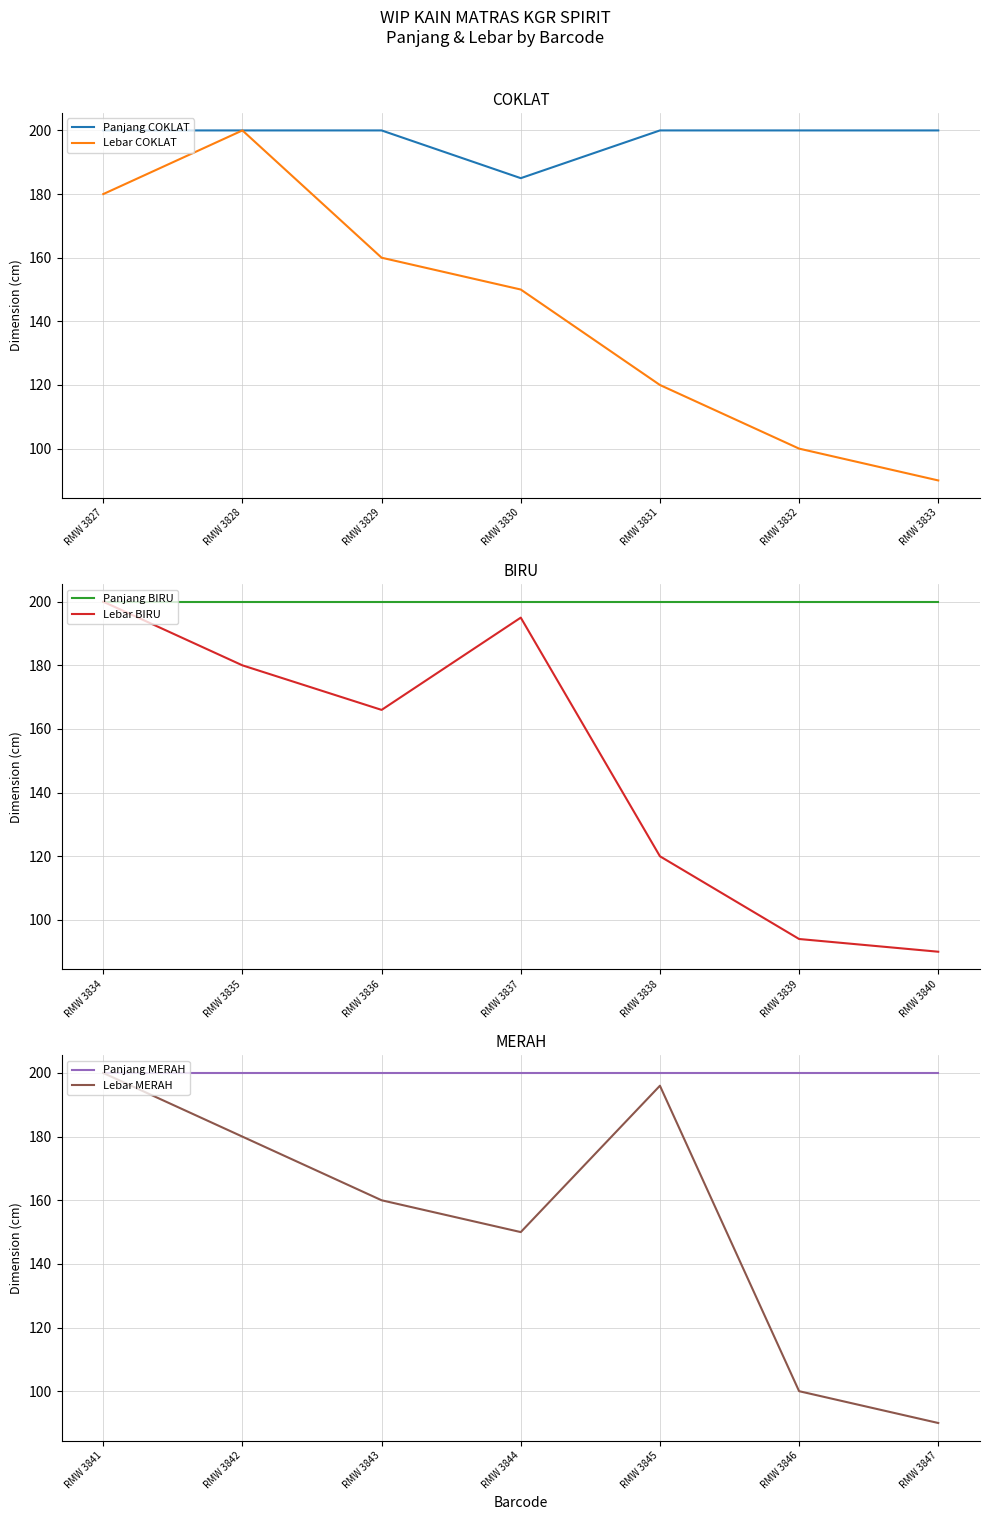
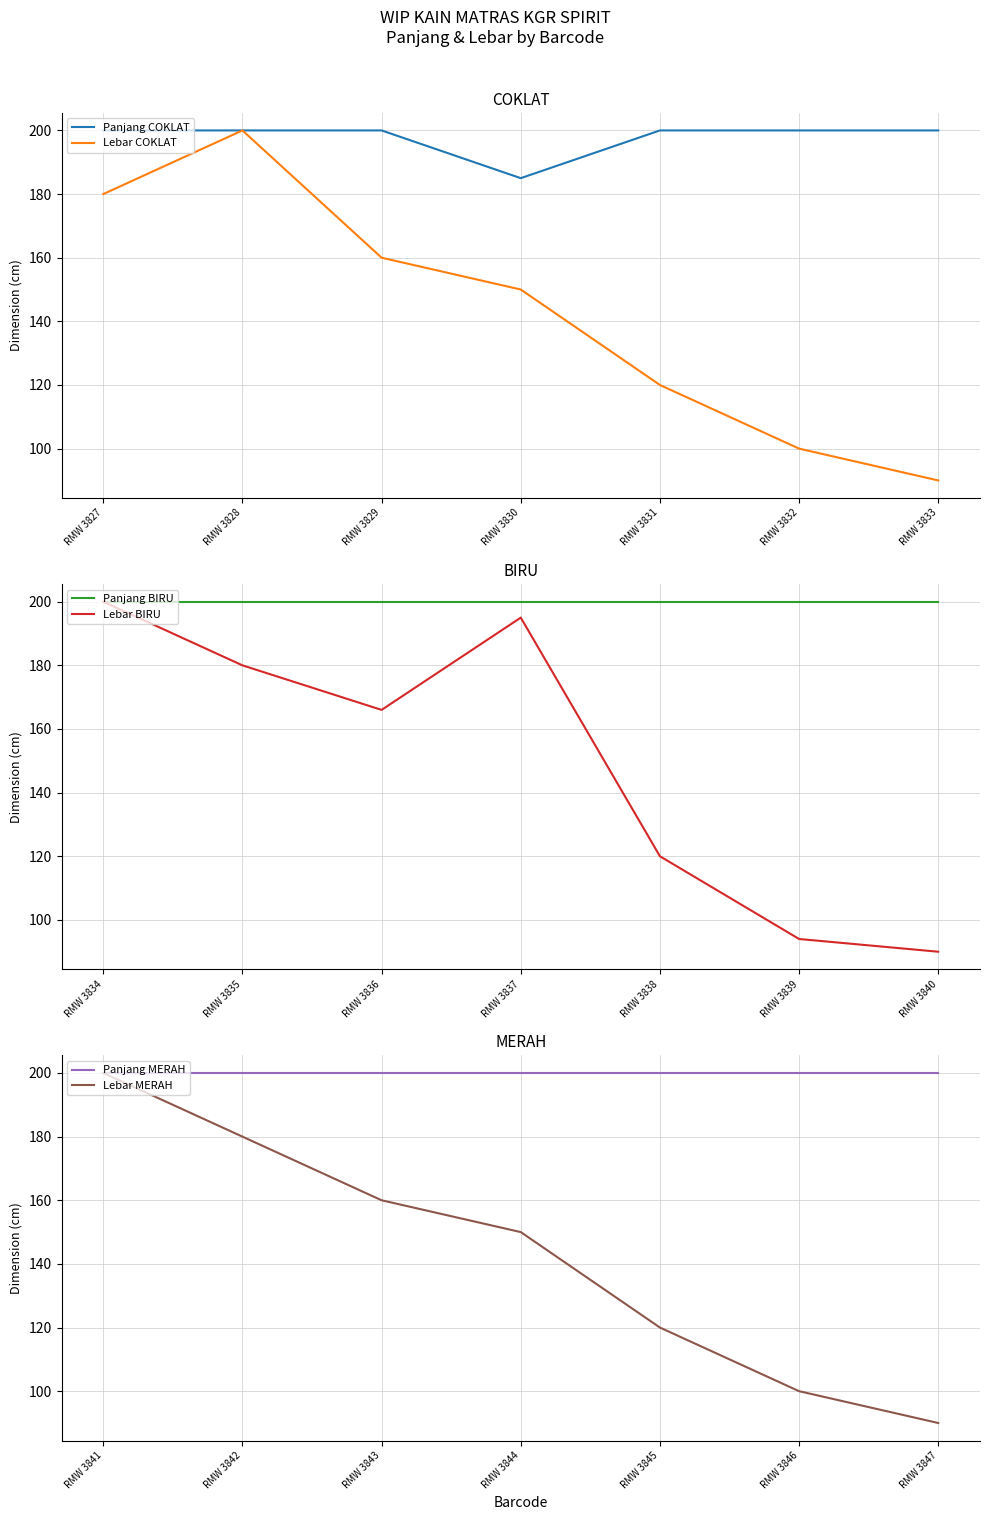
MERAH, Lebar MERAH, RMW 3845: 196 -> 120
